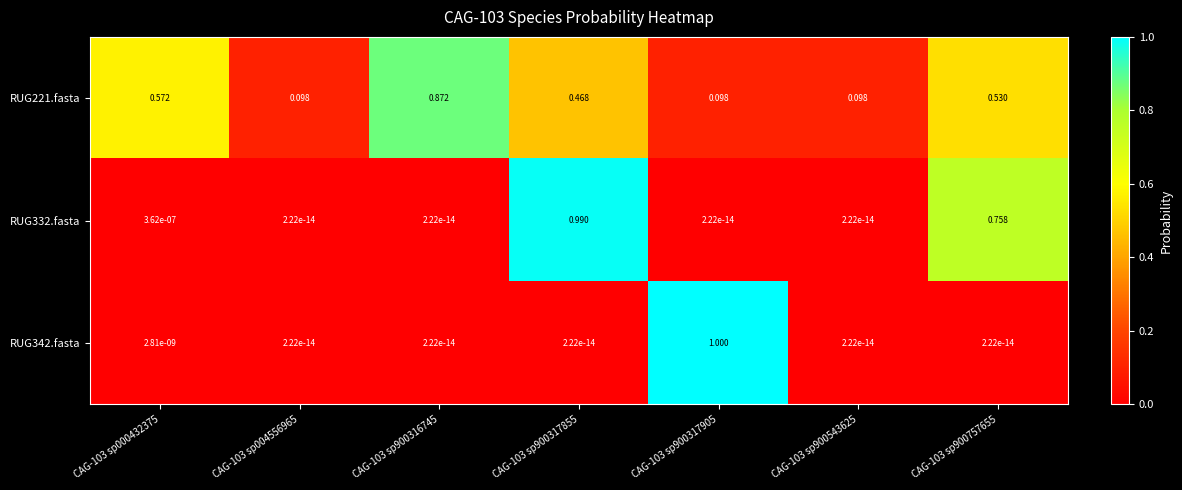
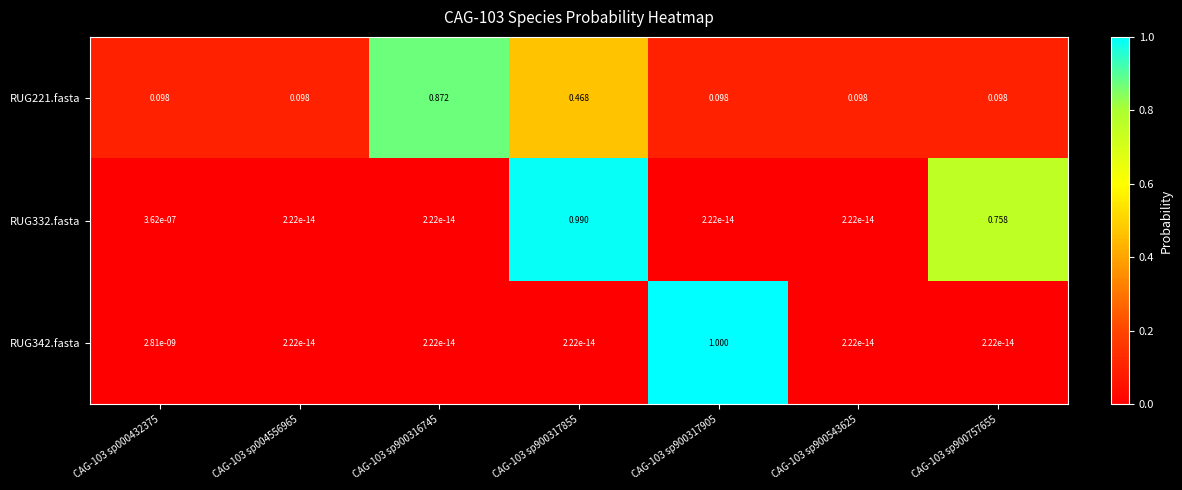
RUG221.fasta, CAG-103 sp000432375: 0.572 -> 0.098
RUG221.fasta, CAG-103 sp900757655: 0.530 -> 0.098
